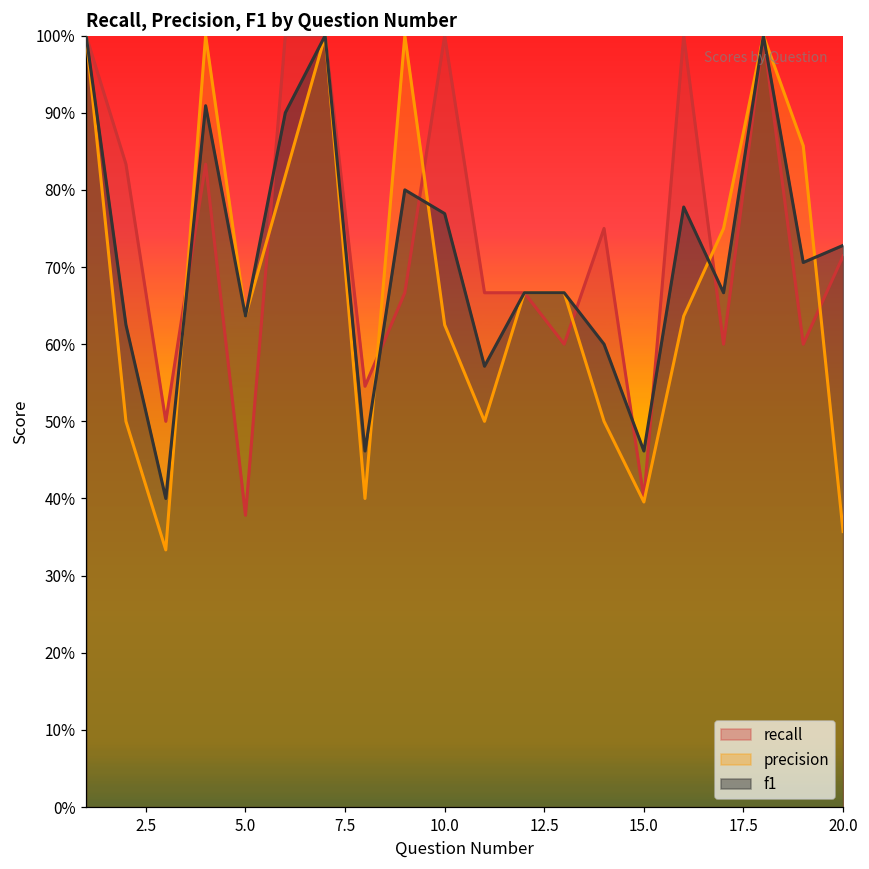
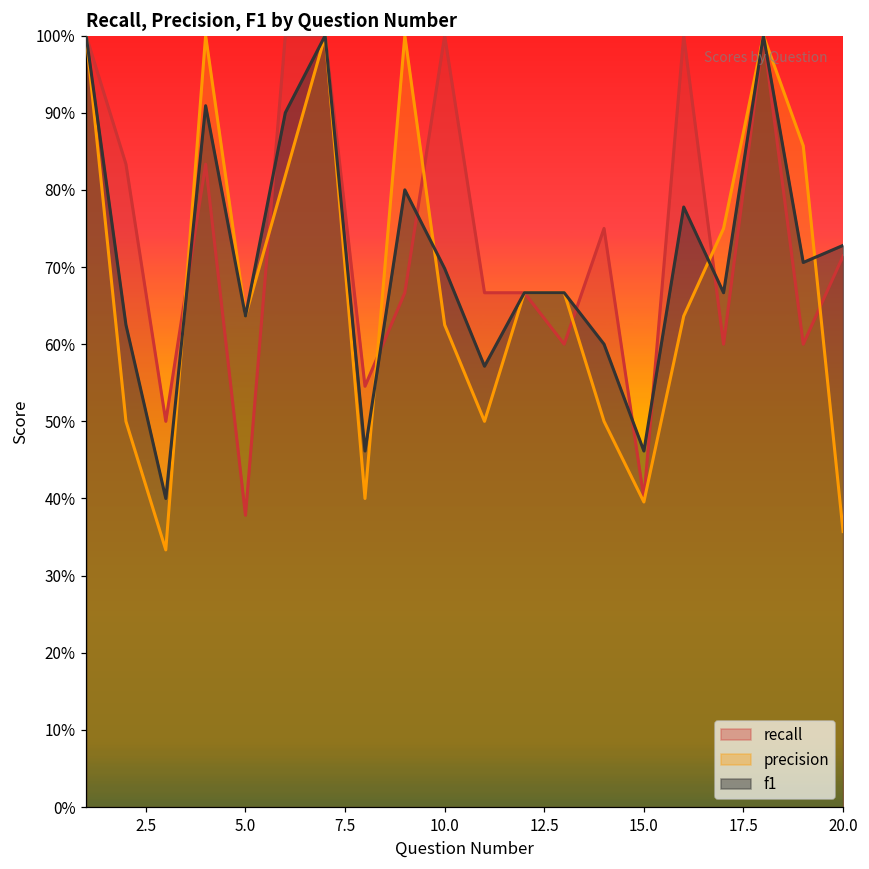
f1, 10.0: 77% -> 70%
